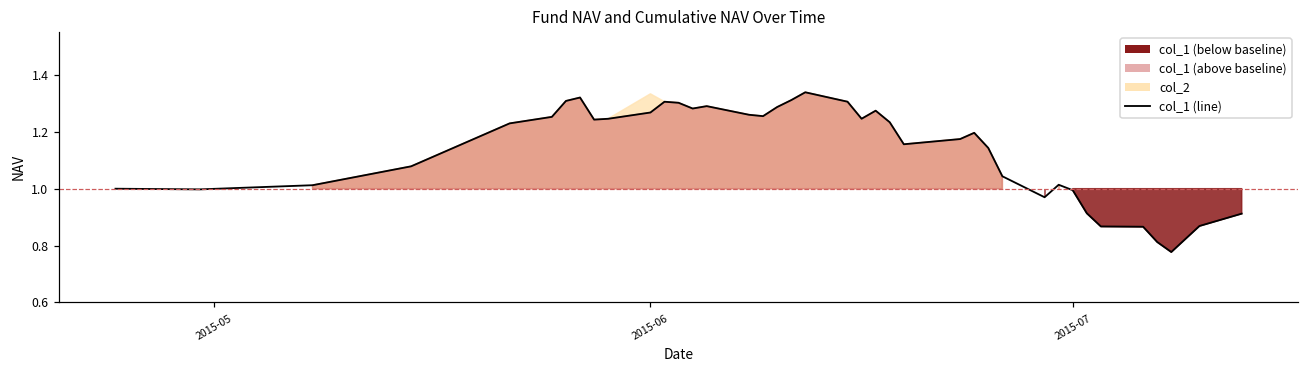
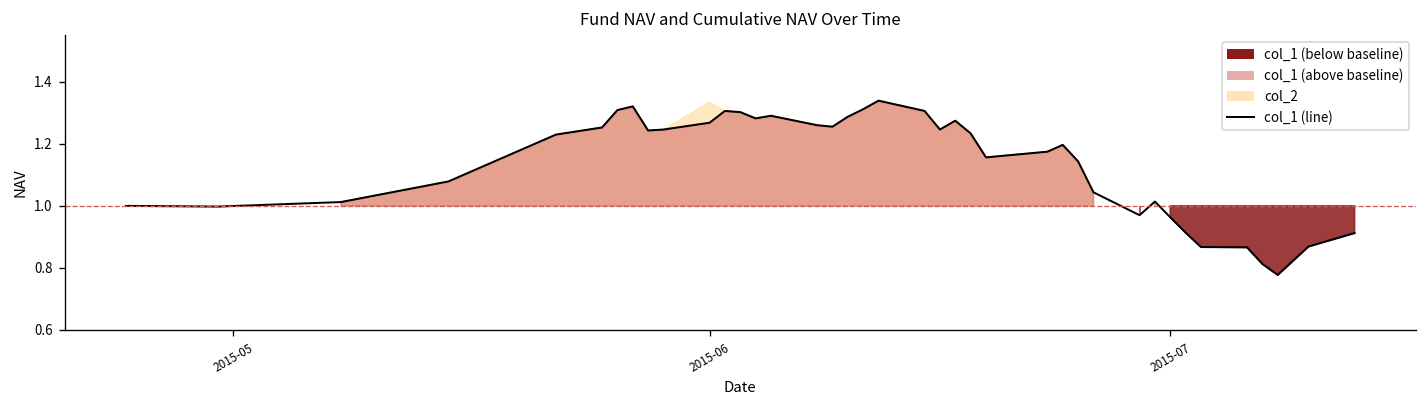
2015-07: 0.99 -> 0.96
